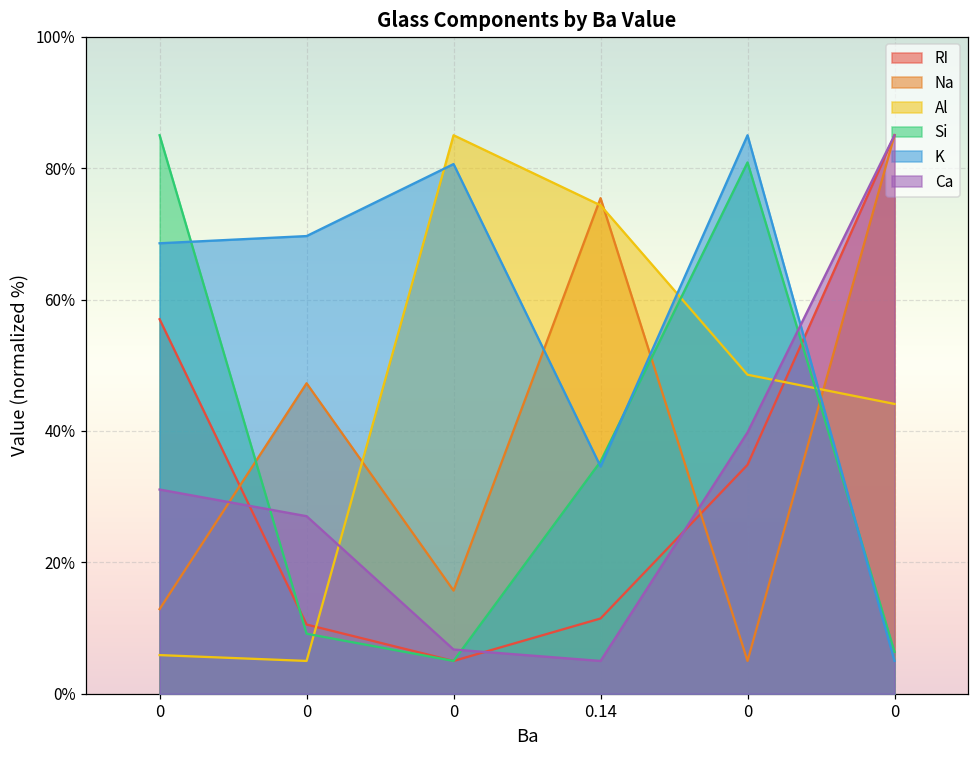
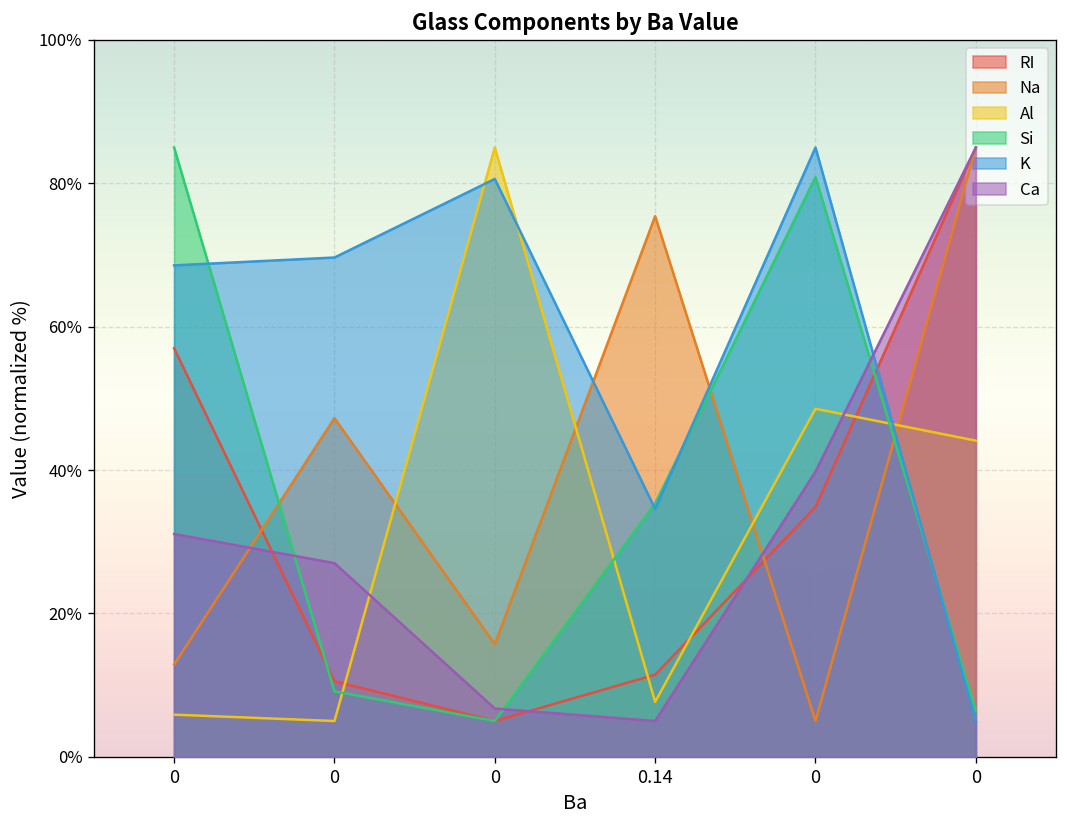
Al, 0.14: 74% -> 8%
